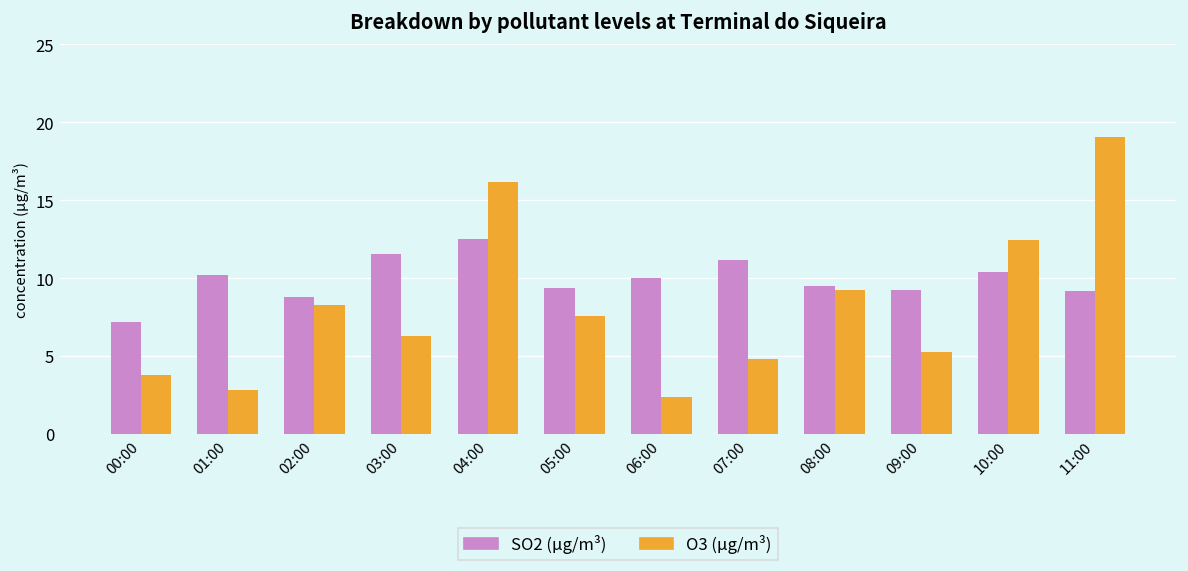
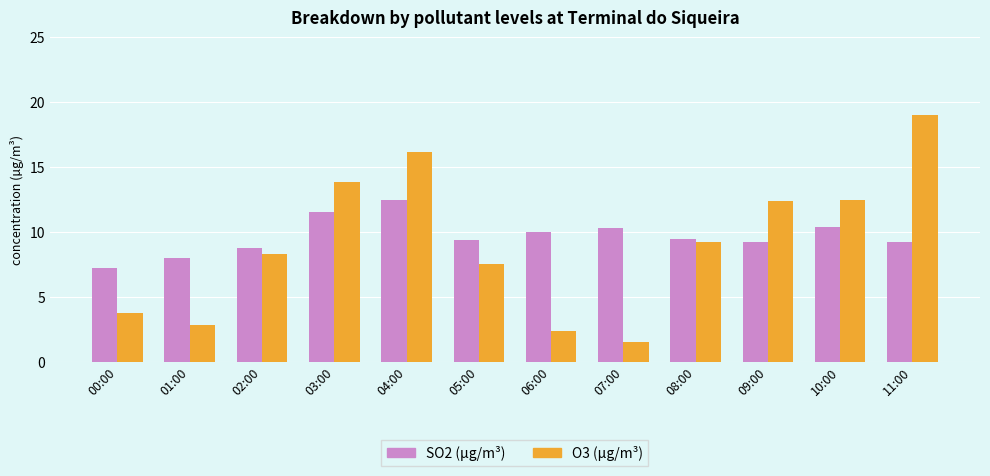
SO2 (µg/m³), 01:00: 10.2 -> 8.0
O3 (µg/m³), 03:00: 6.3 -> 13.8
SO2 (µg/m³), 07:00: 11.2 -> 10.3
O3 (µg/m³), 07:00: 4.8 -> 1.5
O3 (µg/m³), 09:00: 5.2 -> 12.3
